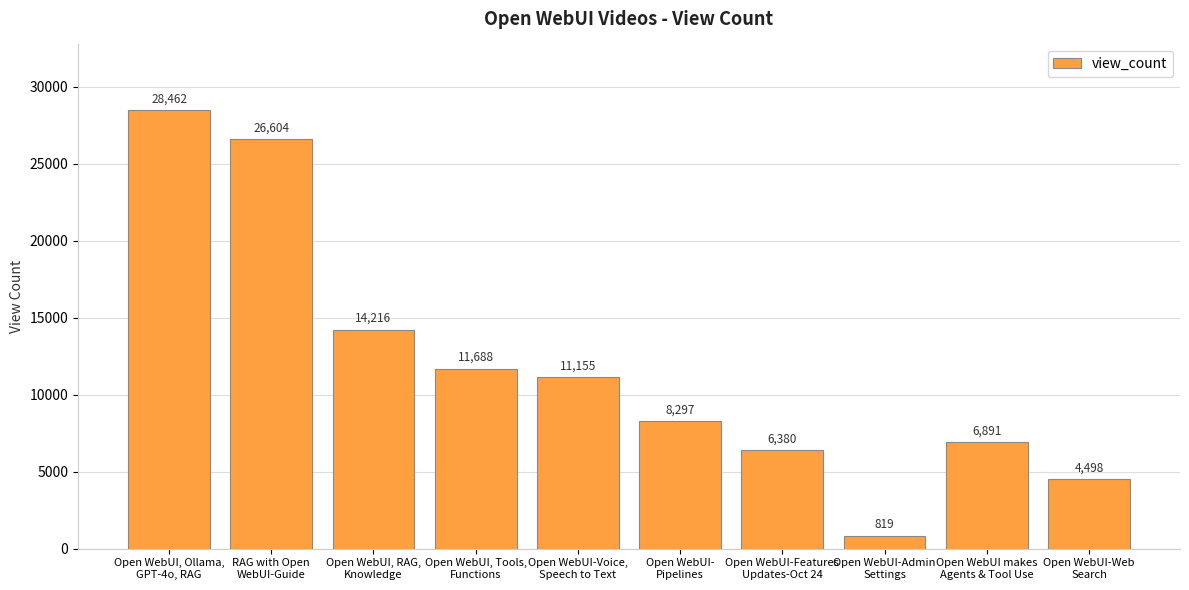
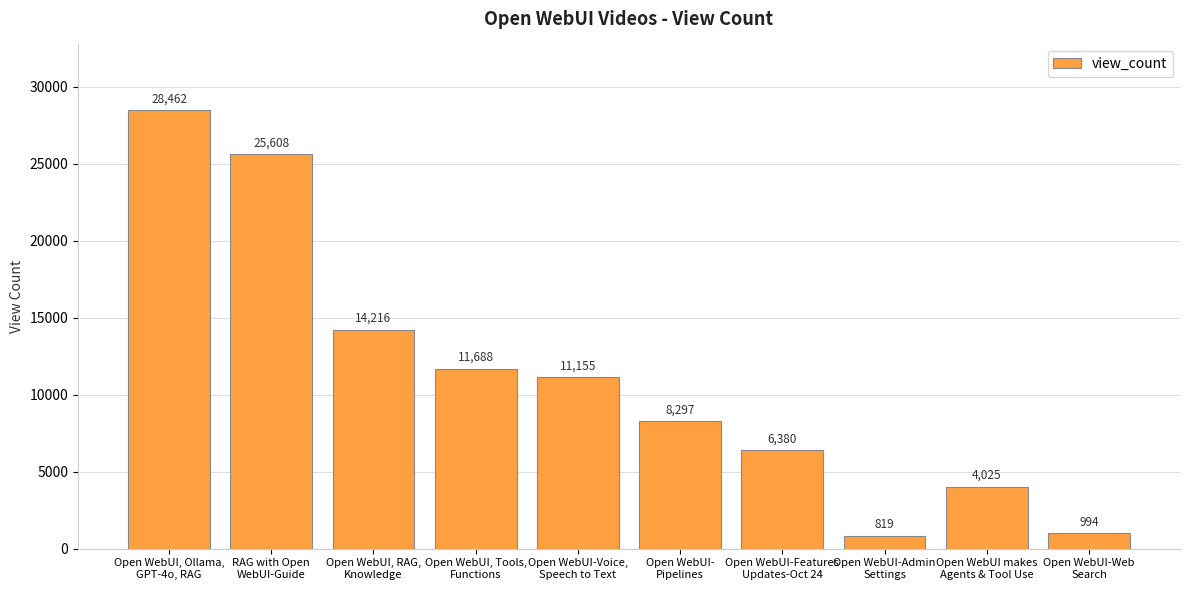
RAG with Open WebUI-Guide: 26,604 -> 25,608
Open WebUI makes Agents & Tool Use: 6,891 -> 4,025
Open WebUI-Web Search: 4,498 -> 994
